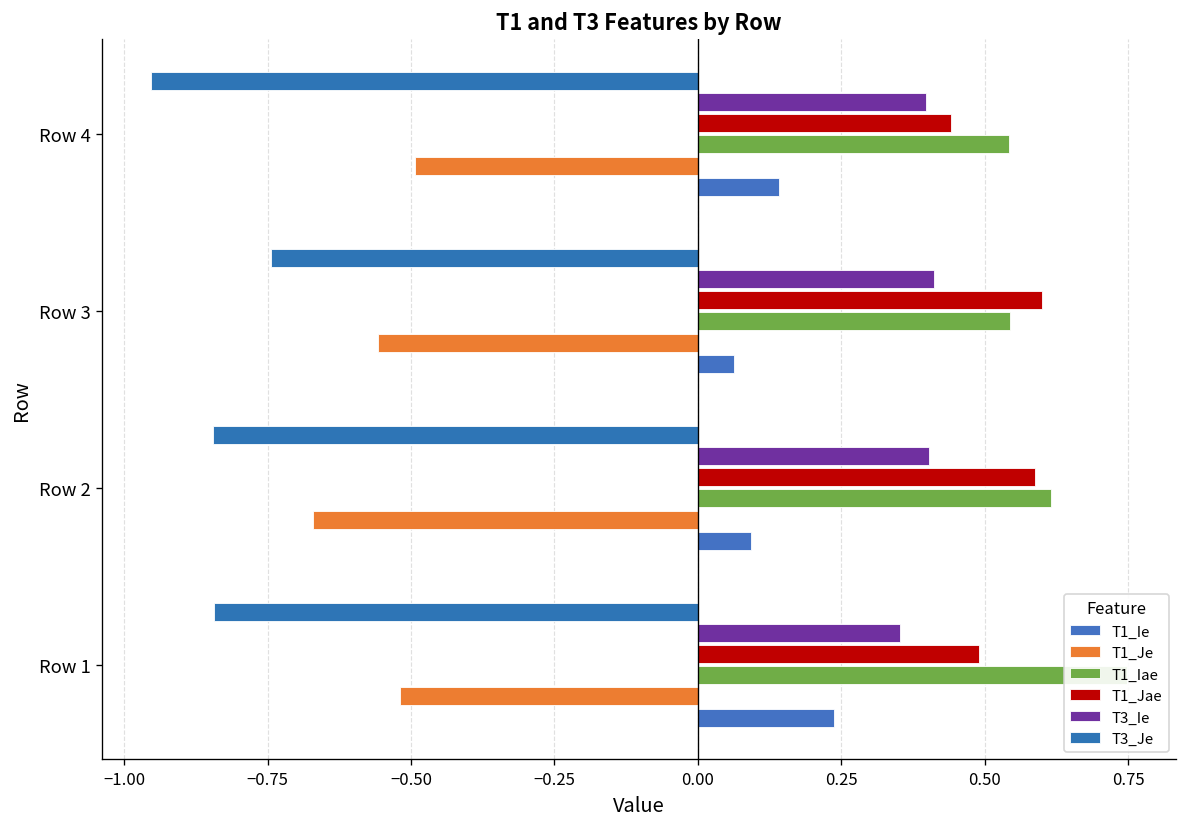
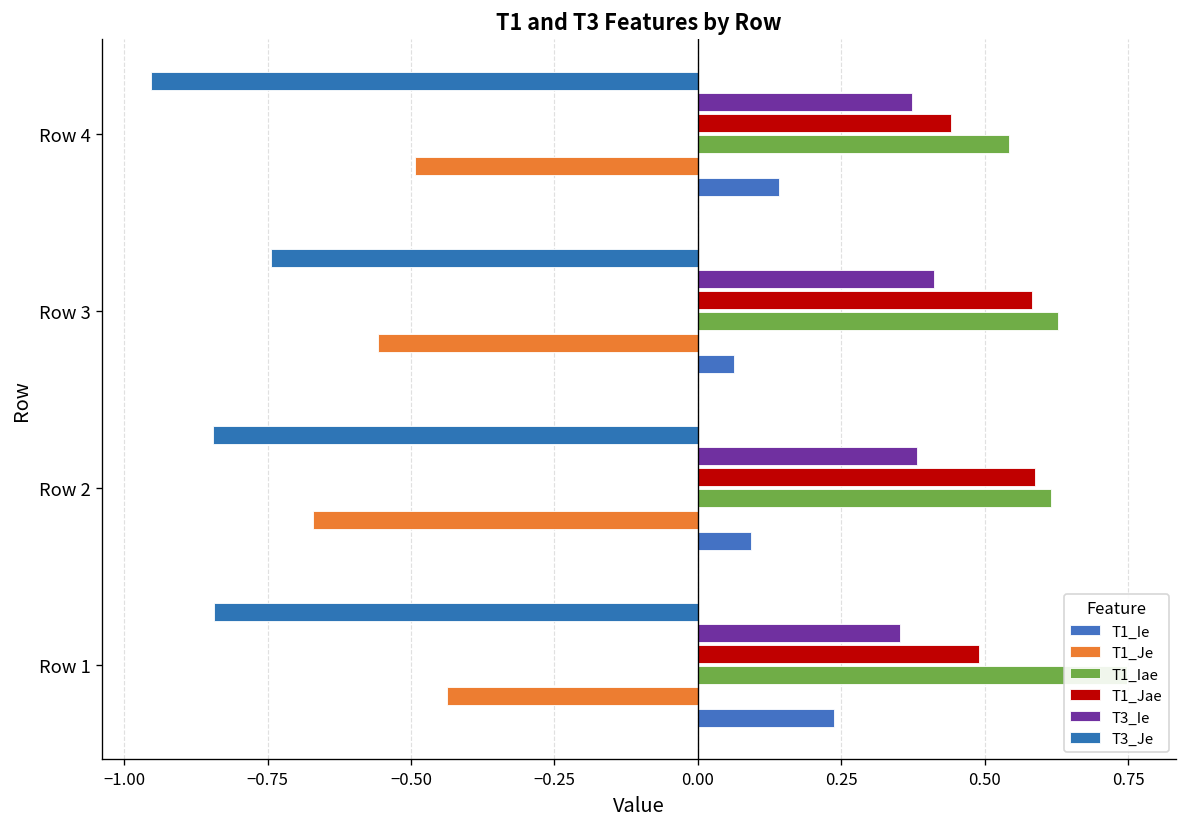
T3_Ie, Row 4: 0.40 -> 0.37
T1_Jae, Row 3: 0.60 -> 0.58
T1_Iae, Row 3: 0.54 -> 0.63
T3_Ie, Row 2: 0.40 -> 0.38
T1_Je, Row 1: -0.52 -> -0.44
